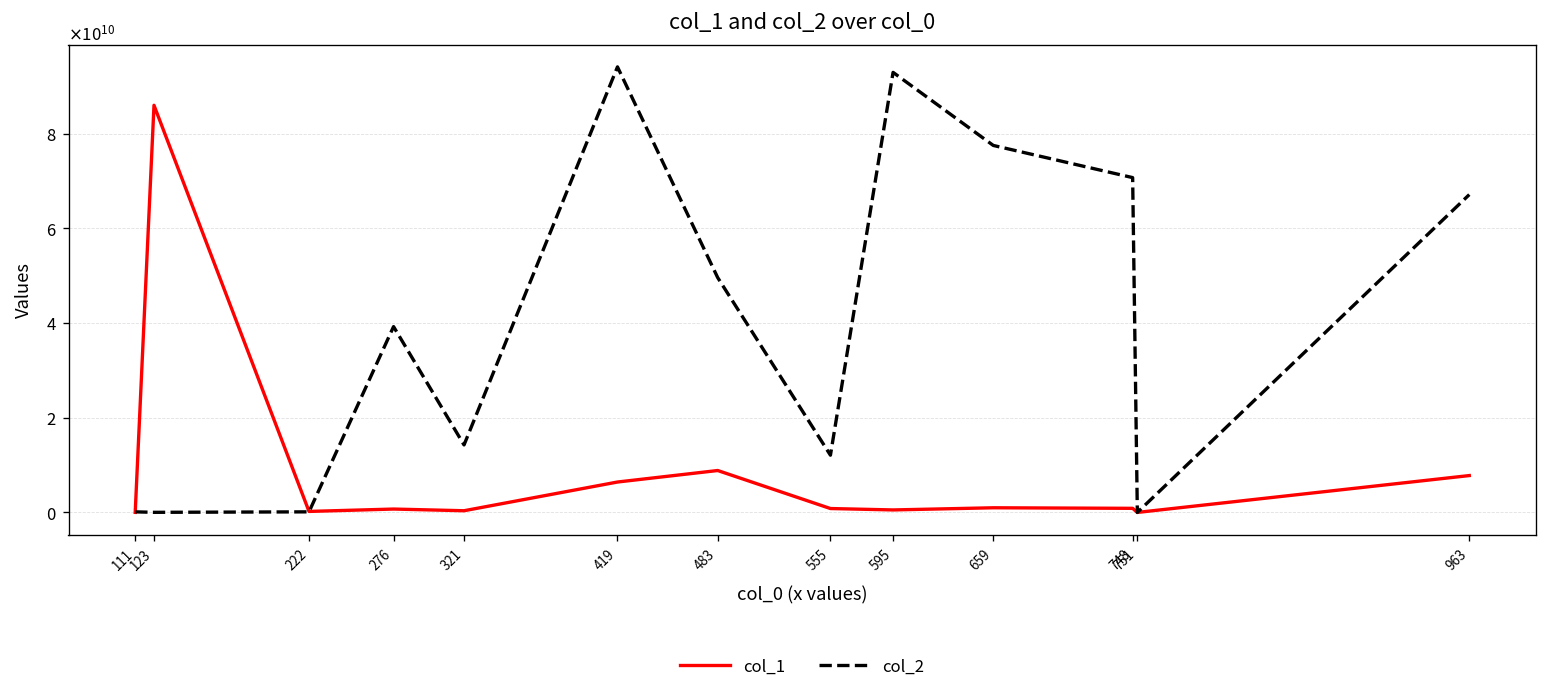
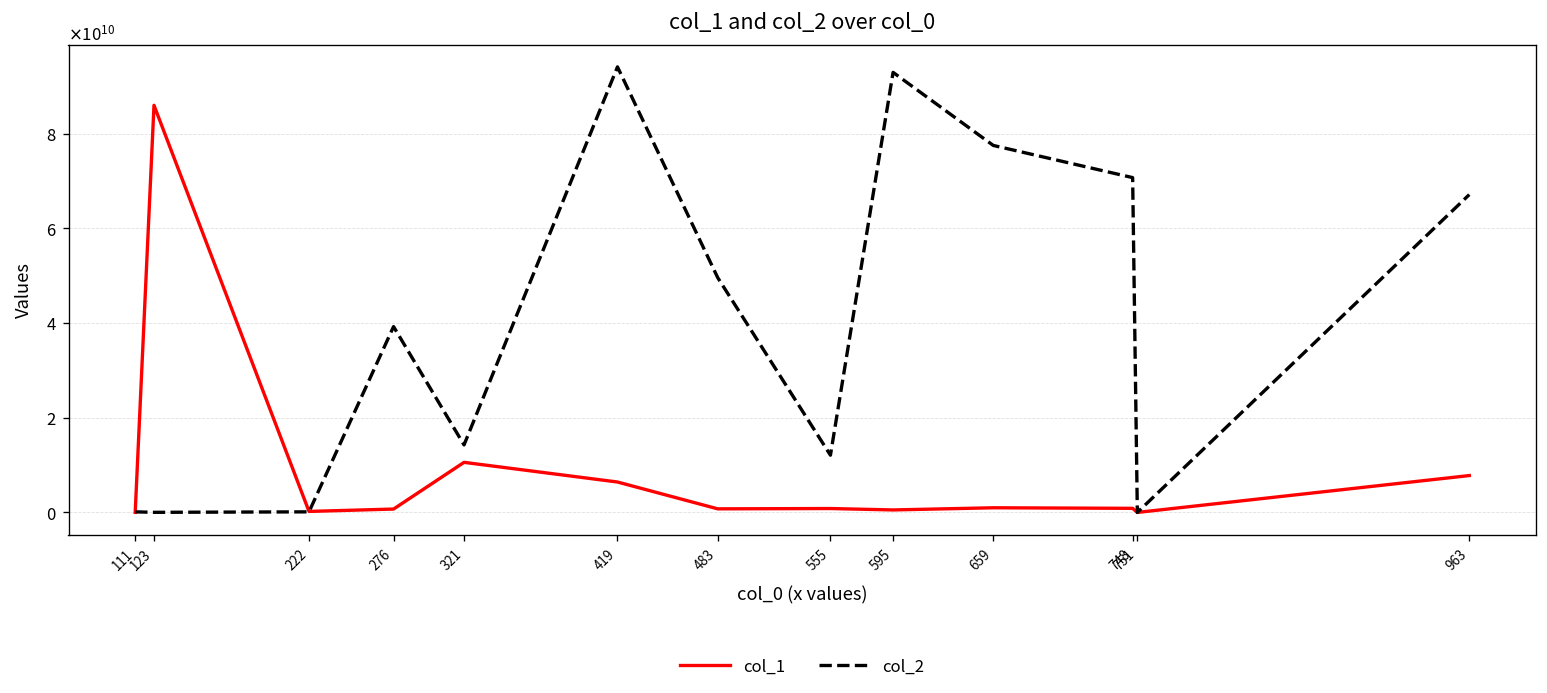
col_1, 321: 0 -> 11000000000
col_1, 483: 9000000000 -> 1000000000
